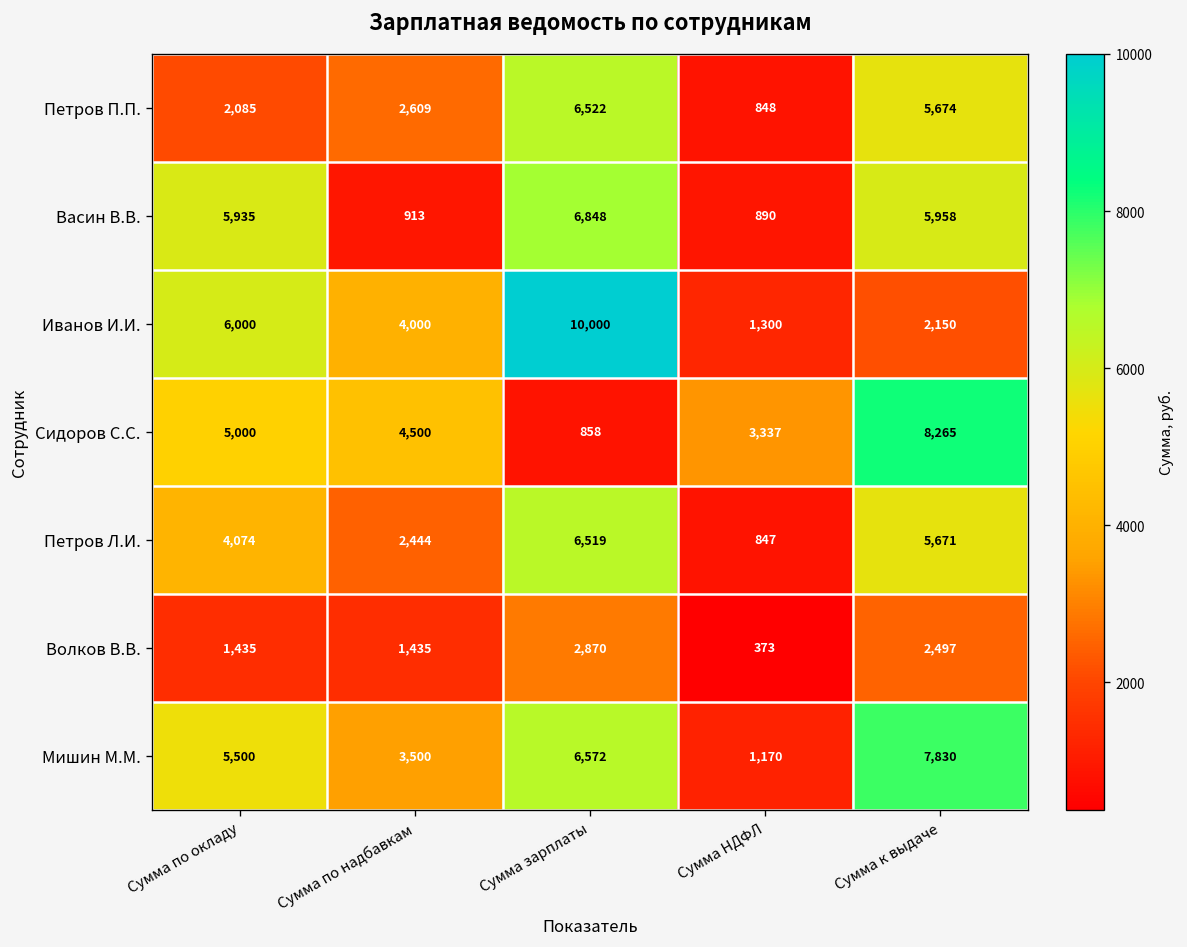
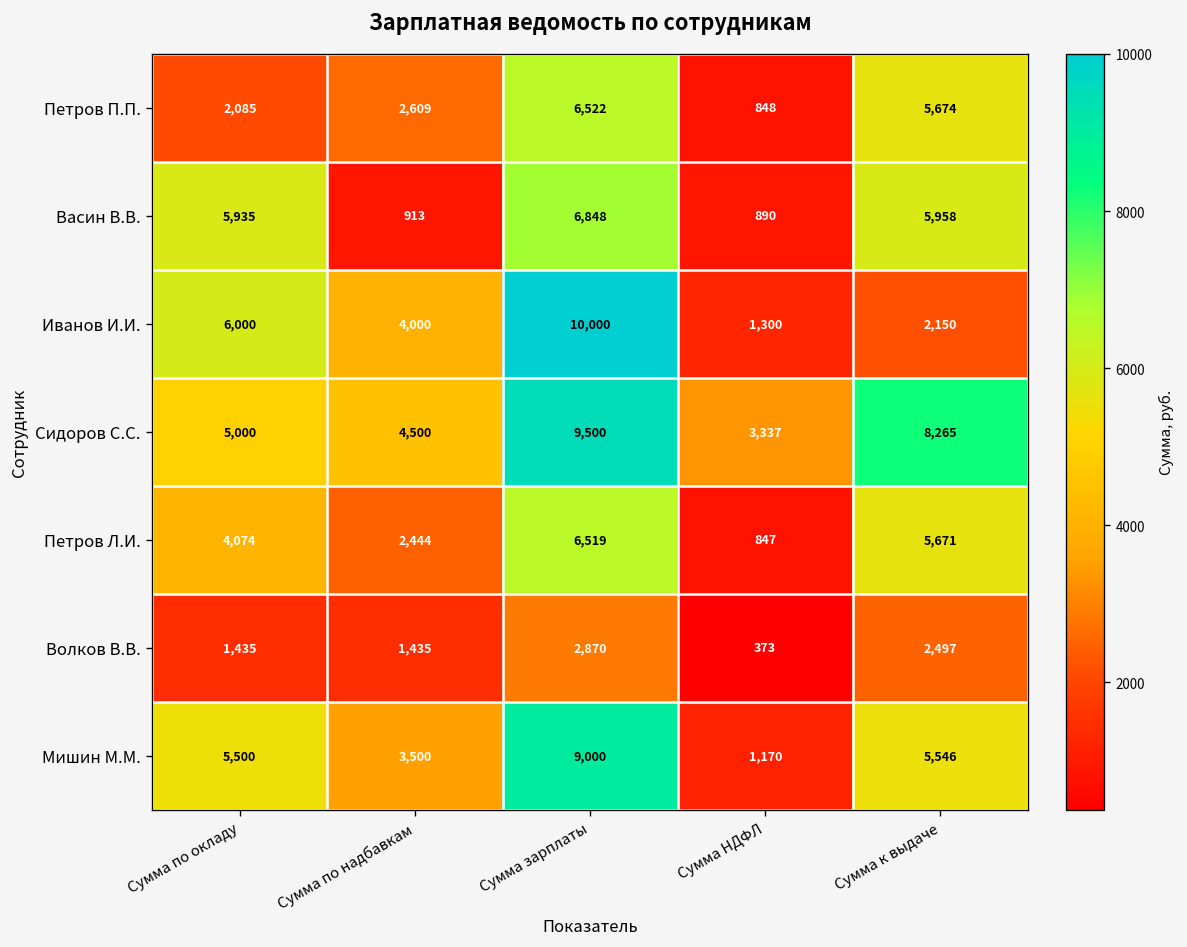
Сидоров С.С., Сумма зарплаты: 858 -> 9,500
Мишин М.М., Сумма зарплаты: 6,572 -> 9,000
Мишин М.М., Сумма к выдаче: 7,830 -> 5,546
